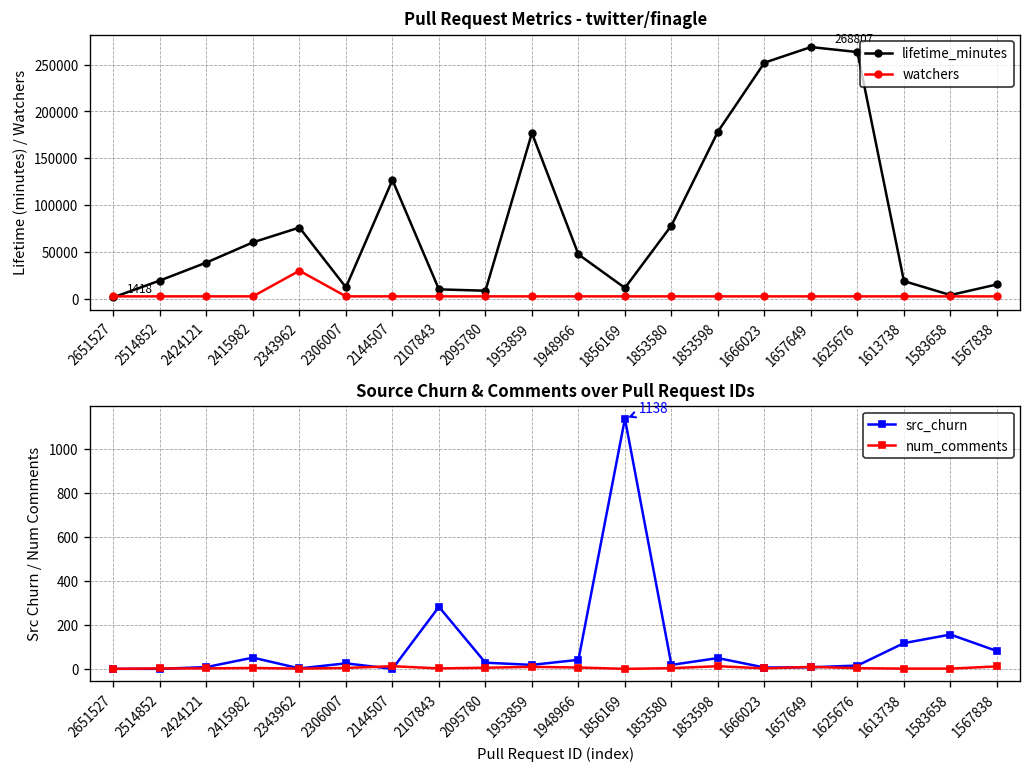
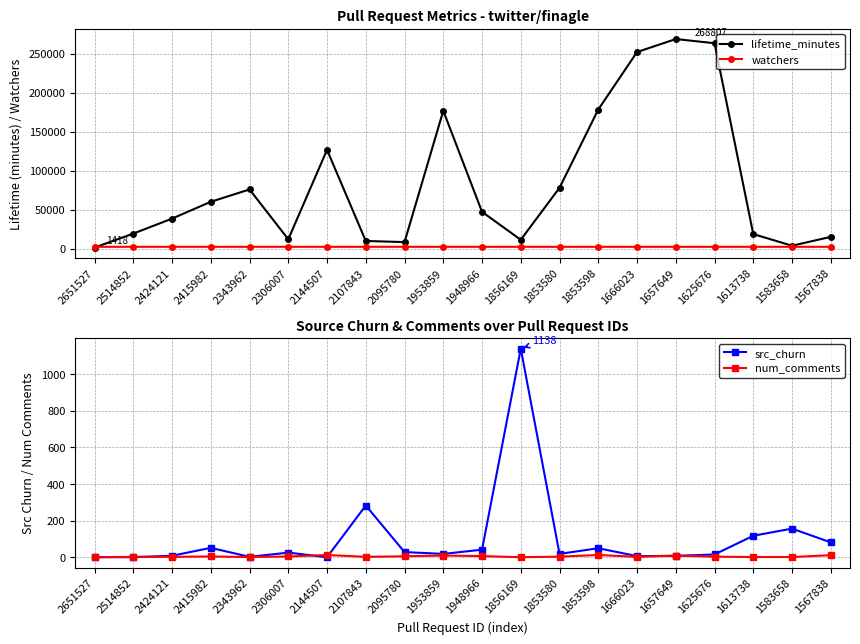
Pull Request Metrics - twitter/finagle, watchers, 2343962: 30000 -> 0
